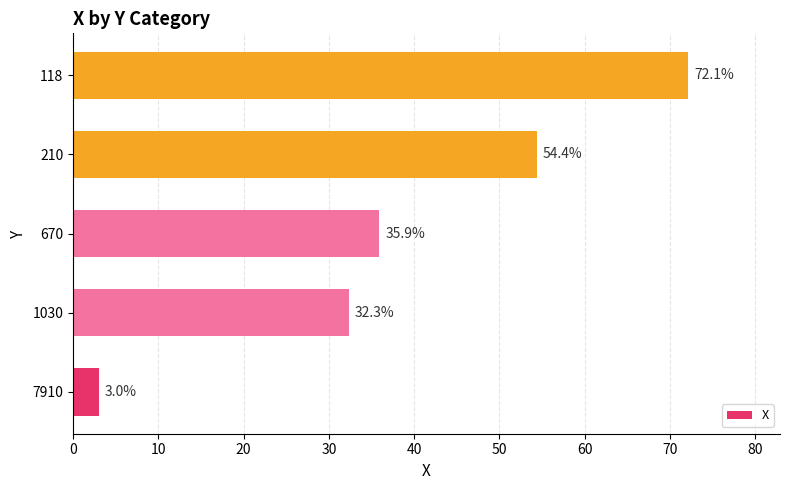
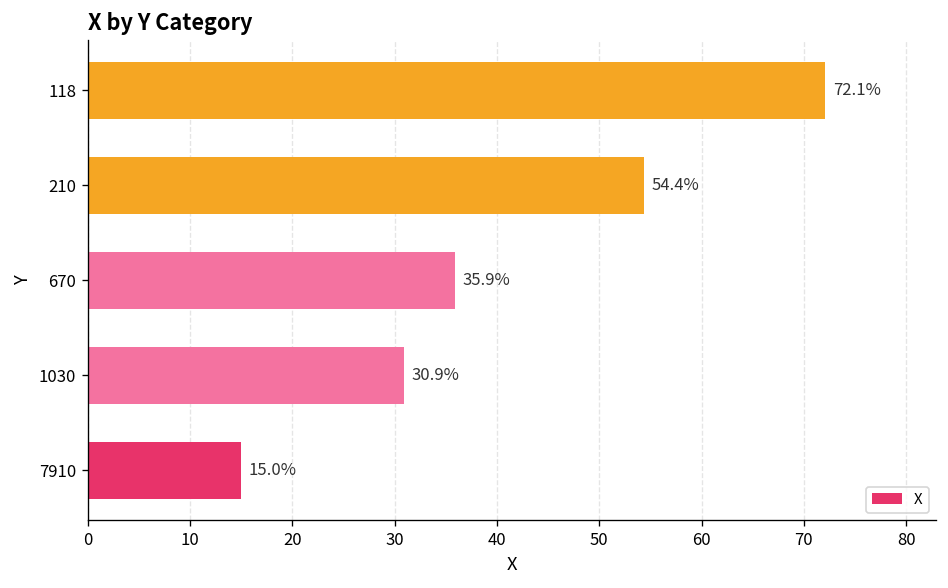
1030: 32.3% -> 30.9%
7910: 3.0% -> 15.0%
